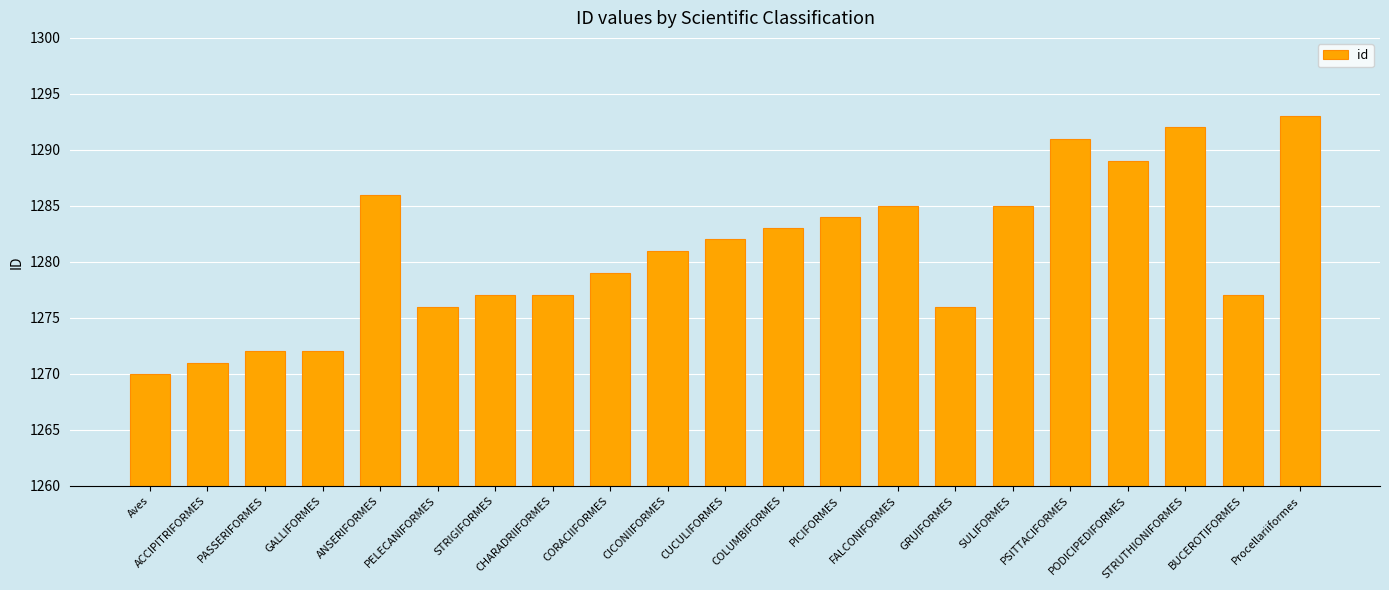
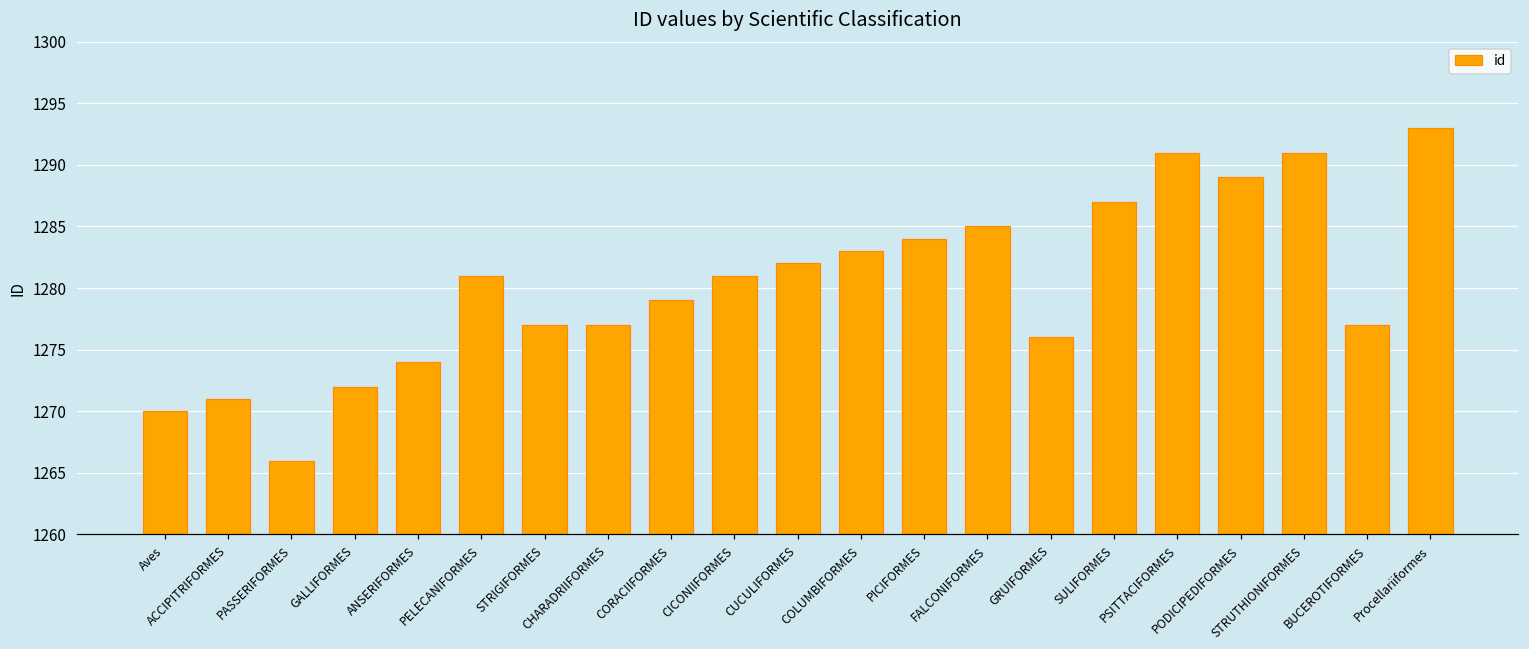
PASSERIFORMES: 1272 -> 1266
ANSERIFORMES: 1286 -> 1274
PELECANIFORMES: 1276 -> 1281
SULIFORMES: 1285 -> 1287
STRUTHIONIFORMES: 1292 -> 1291
